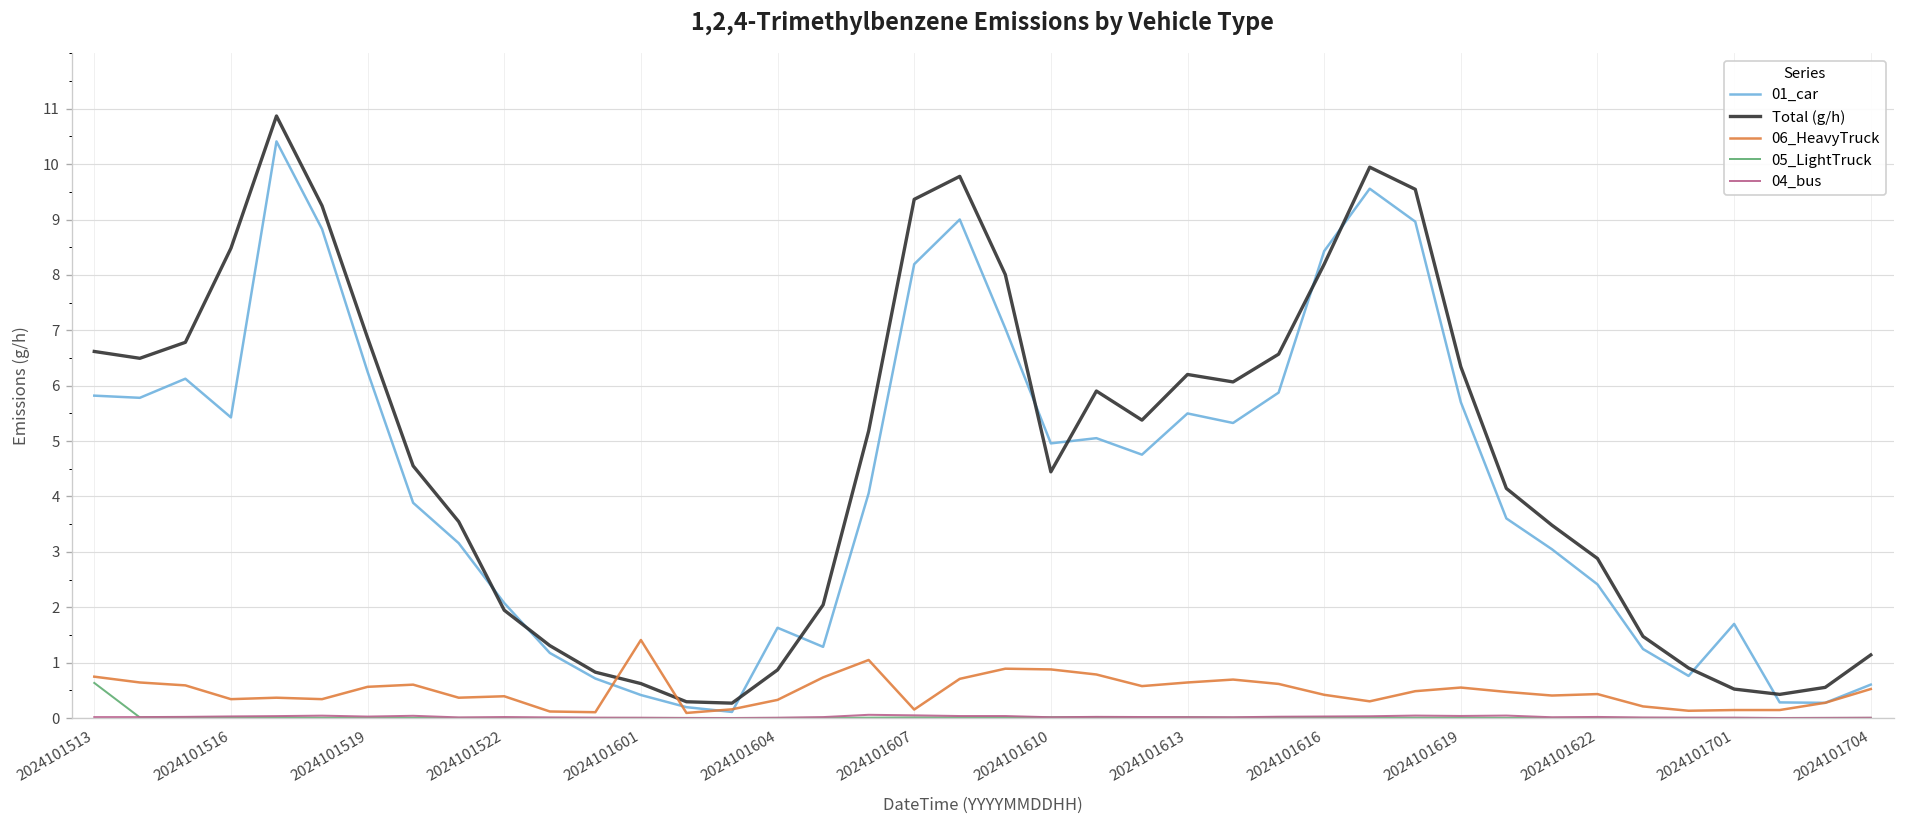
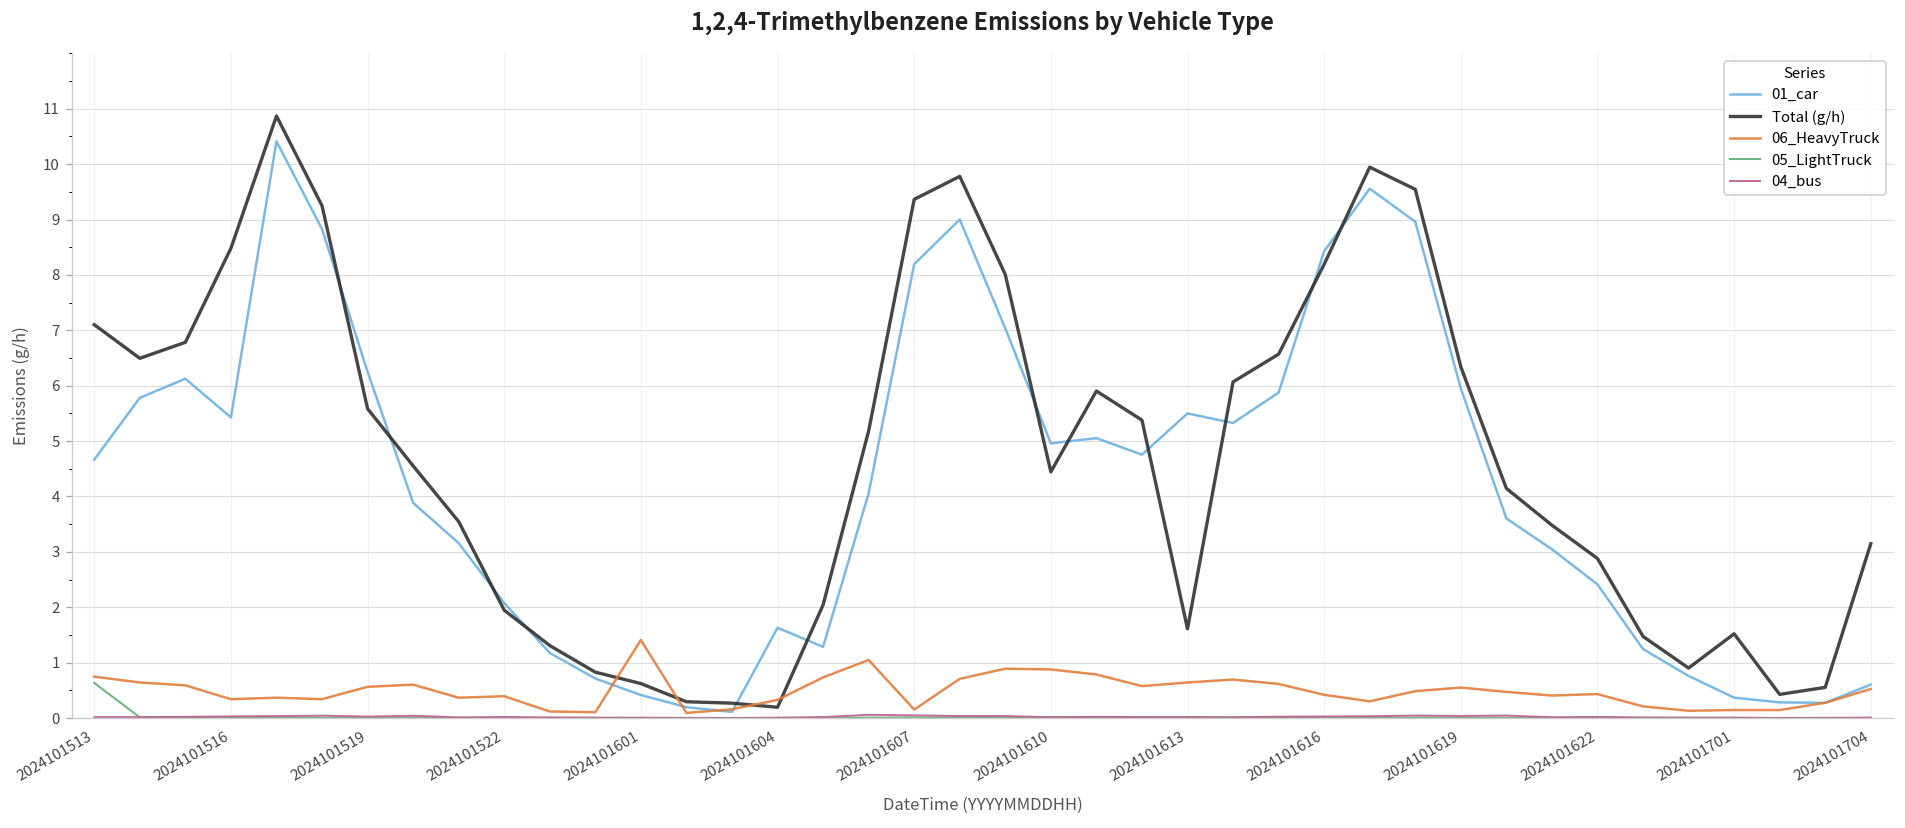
01_car, 2024101513: 5.8 -> 4.7
Total (g/h), 2024101513: 6.6 -> 7.1
Total (g/h), 2024101519: 6.9 -> 5.6
Total (g/h), 2024101604: 0.9 -> 0.2
Total (g/h), 2024101613: 6.2 -> 1.6
01_car, 2024101619: 5.7 -> 5.9
01_car, 2024101701: 1.7 -> 0.4
Total (g/h), 2024101701: 0.5 -> 1.5
Total (g/h), 2024101704: 1.1 -> 3.1
